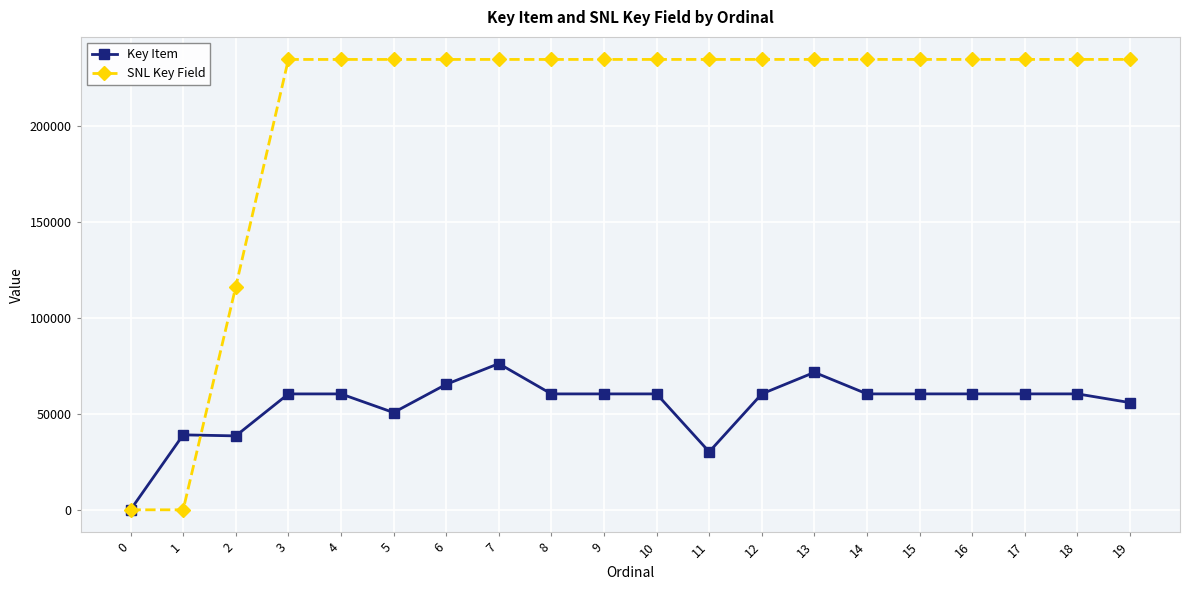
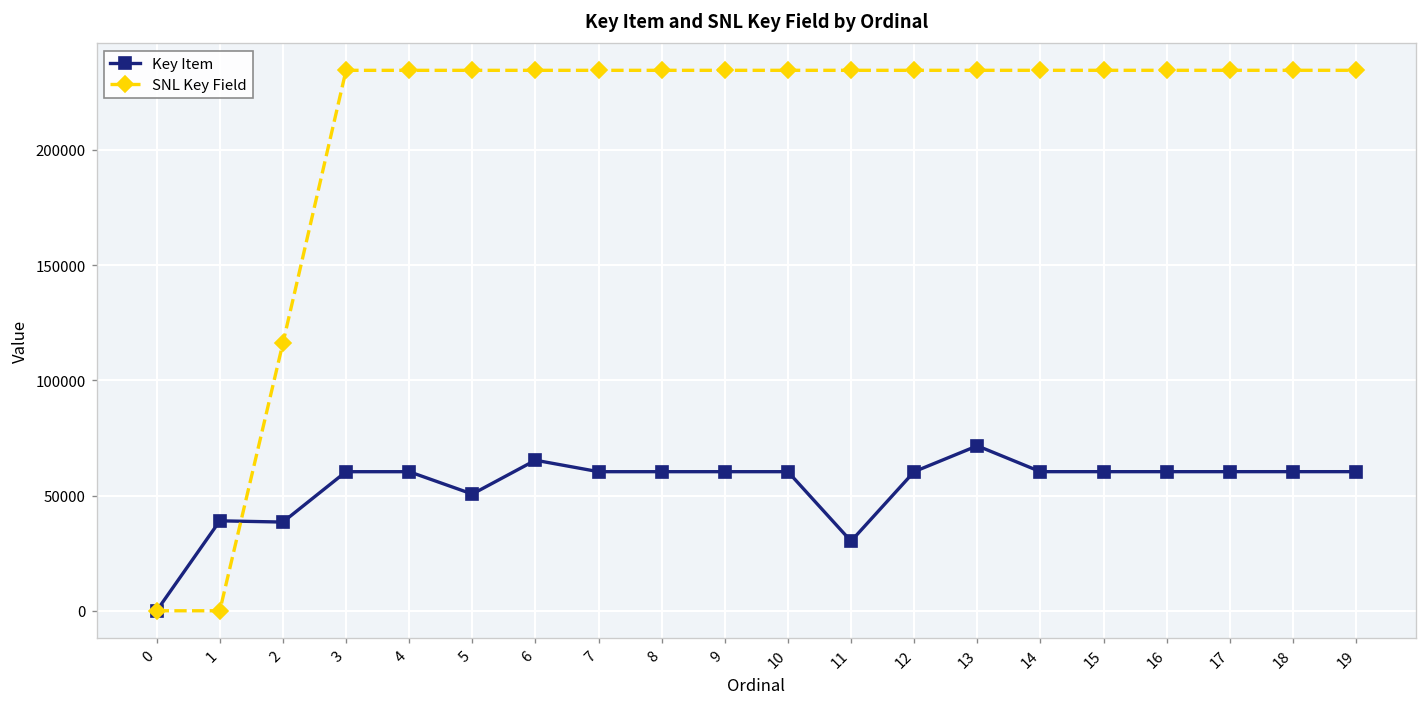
Key Item, 7: 76000 -> 60000
Key Item, 19: 56000 -> 60000
